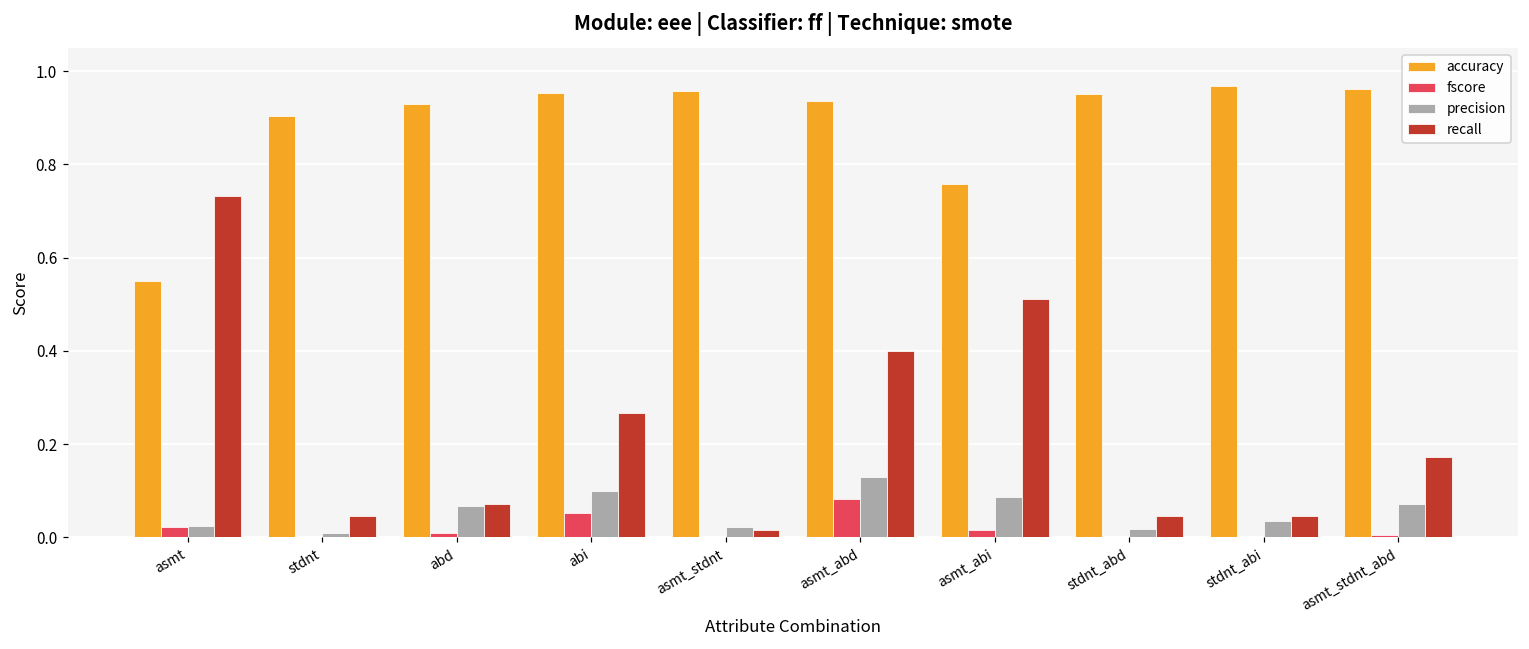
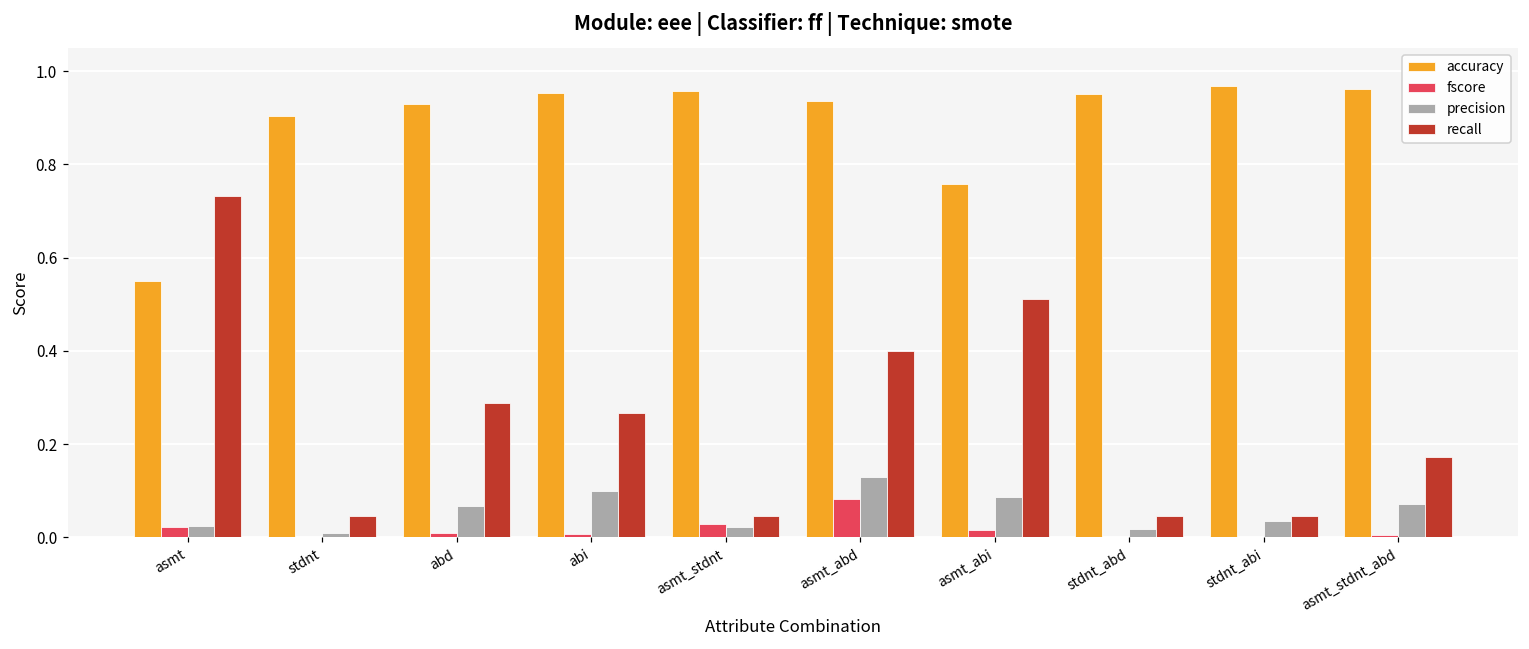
recall, abd: 0.07 -> 0.29
fscore, abi: 0.05 -> 0.01
fscore, asmt_stdnt: 0.00 -> 0.03
recall, asmt_stdnt: 0.02 -> 0.04
